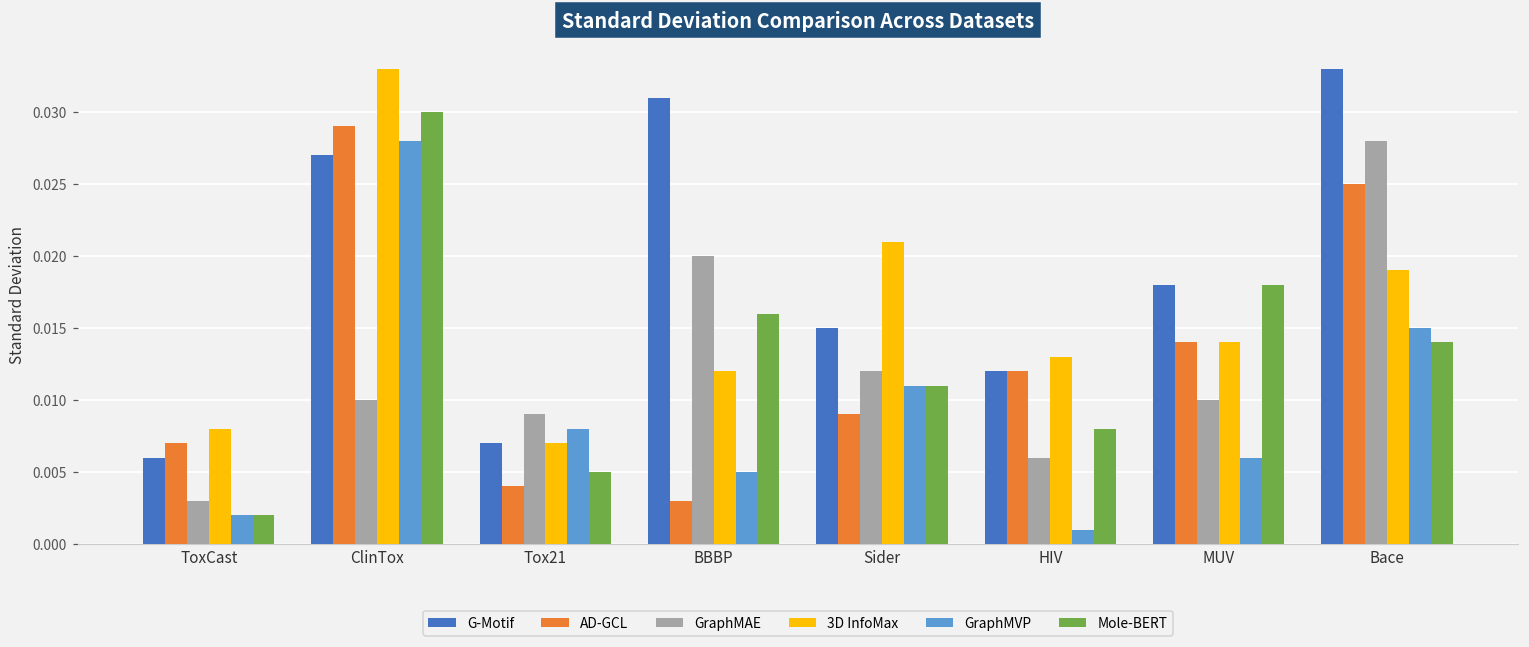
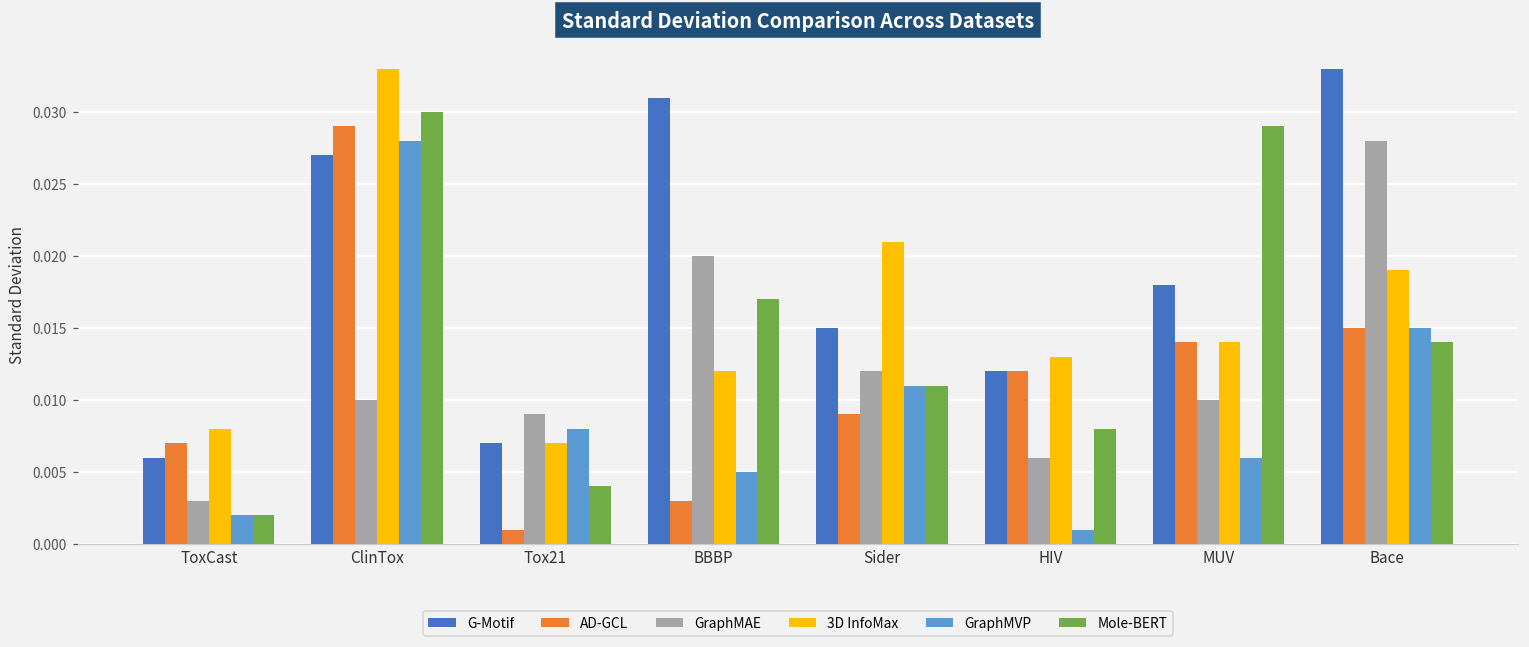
AD-GCL, Tox21: 0.004 -> 0.001
Mole-BERT, Tox21: 0.005 -> 0.004
Mole-BERT, BBBP: 0.016 -> 0.017
Mole-BERT, MUV: 0.018 -> 0.029
AD-GCL, Bace: 0.025 -> 0.015
